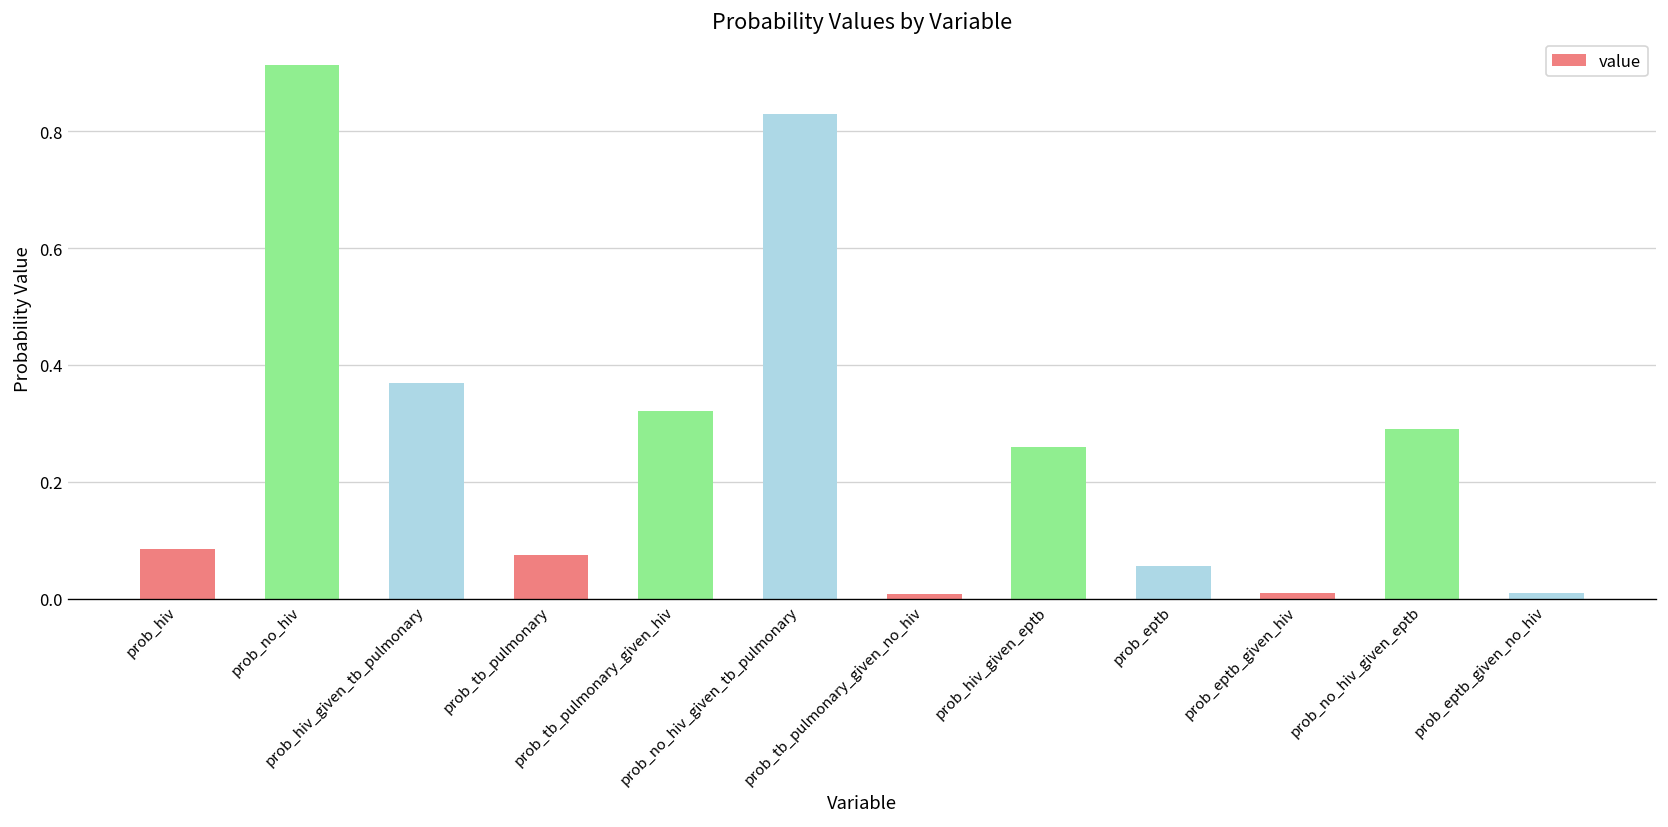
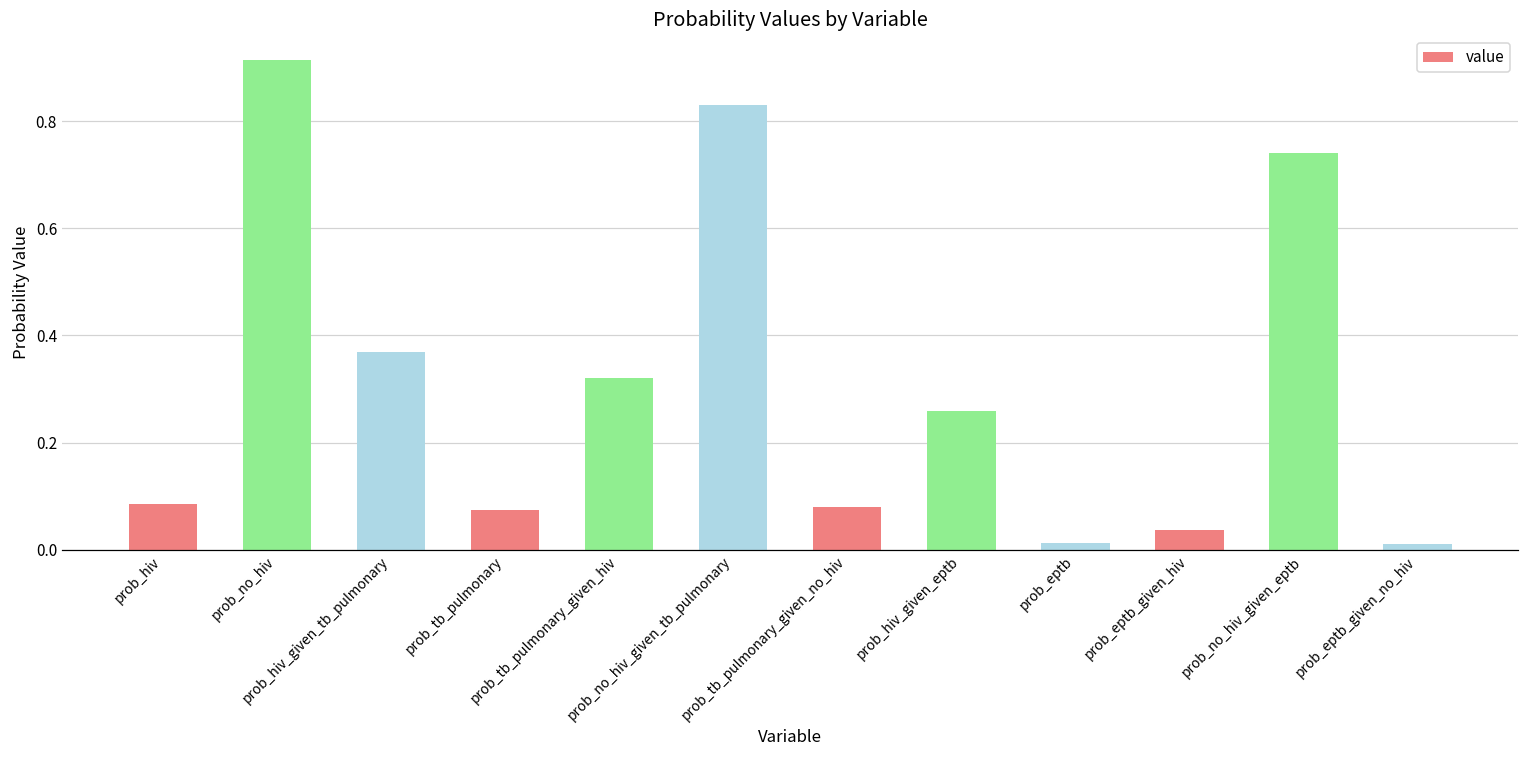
prob_tb_pulmonary_given_no_hiv: 0.01 -> 0.08
prob_eptb: 0.06 -> 0.01
prob_eptb_given_hiv: 0.01 -> 0.04
prob_no_hiv_given_eptb: 0.29 -> 0.74
